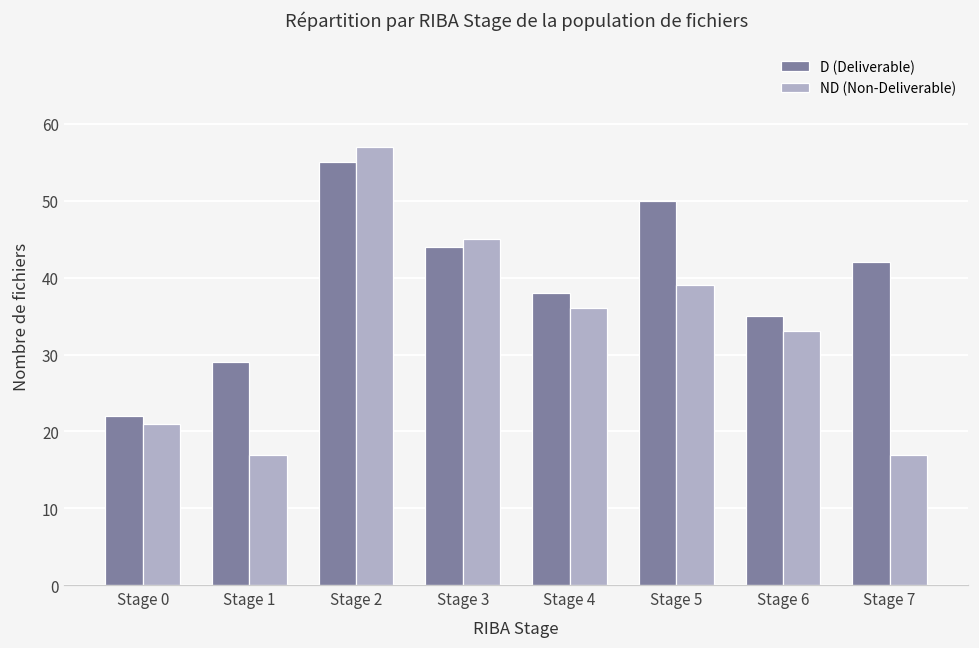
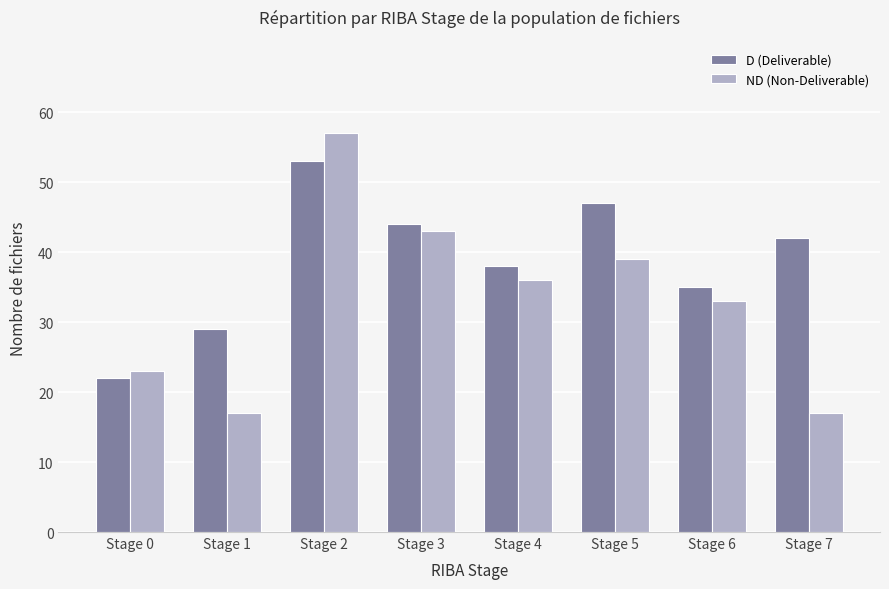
ND (Non-Deliverable), Stage 0: 21 -> 23
D (Deliverable), Stage 2: 55 -> 53
ND (Non-Deliverable), Stage 3: 45 -> 43
D (Deliverable), Stage 5: 50 -> 47
